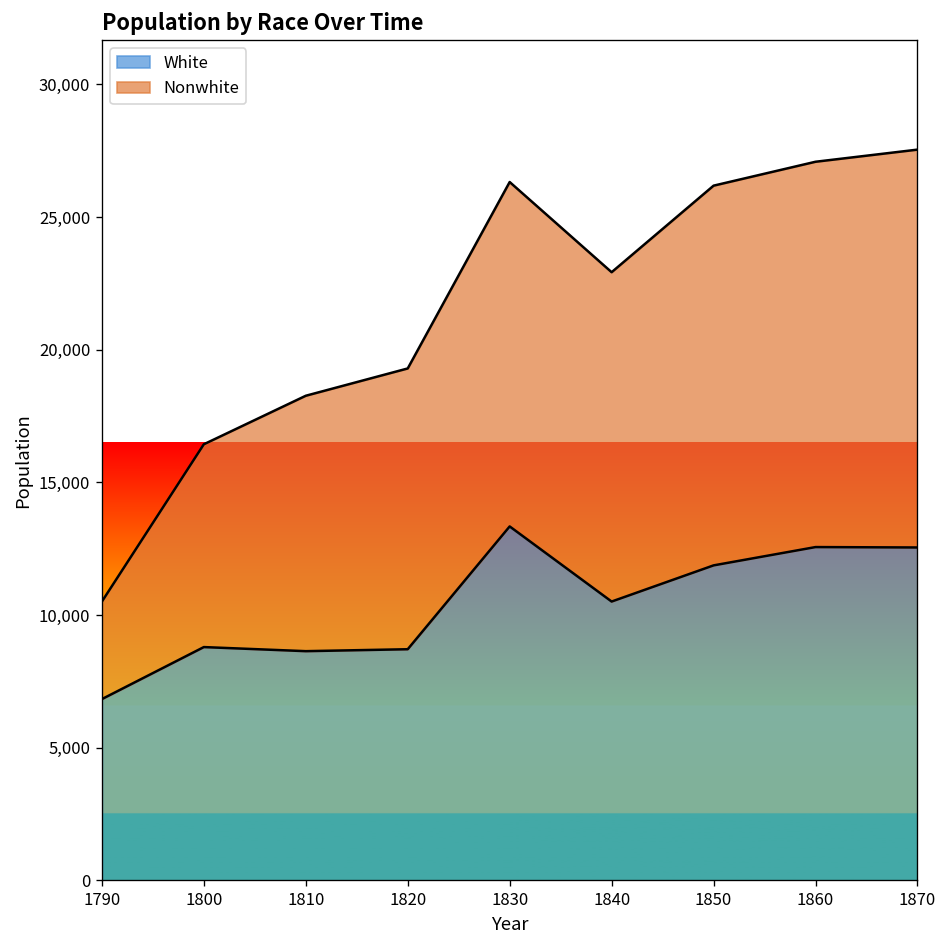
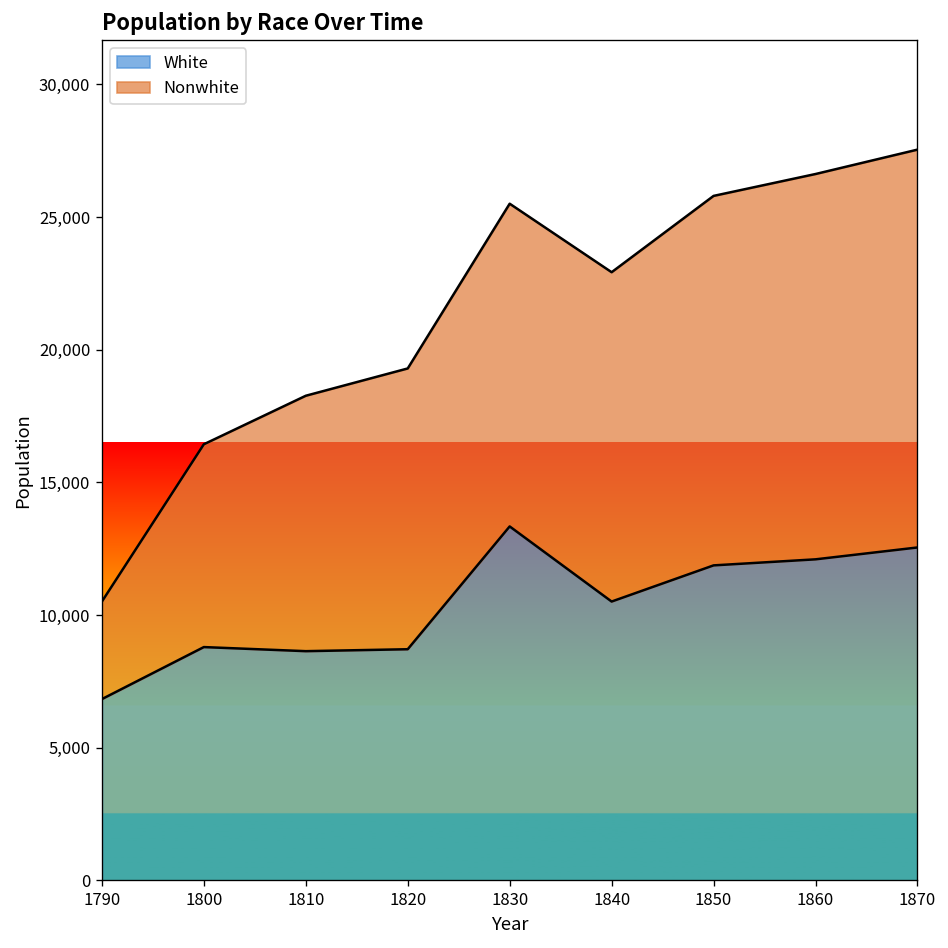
Nonwhite, 1830: 13,000 -> 12,200
Nonwhite, 1850: 14,300 -> 13,900
White, 1860: 12,600 -> 12,100
